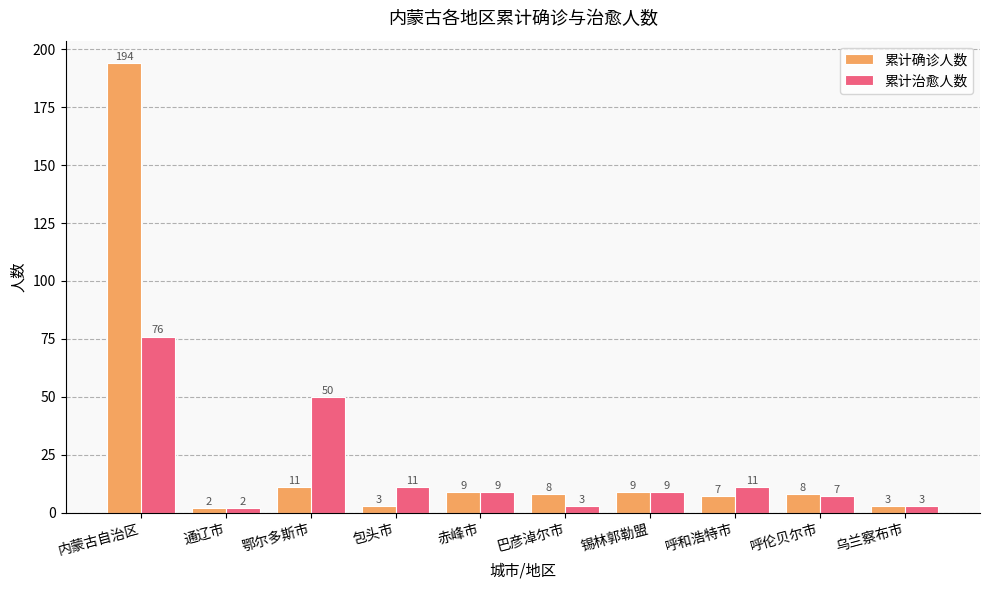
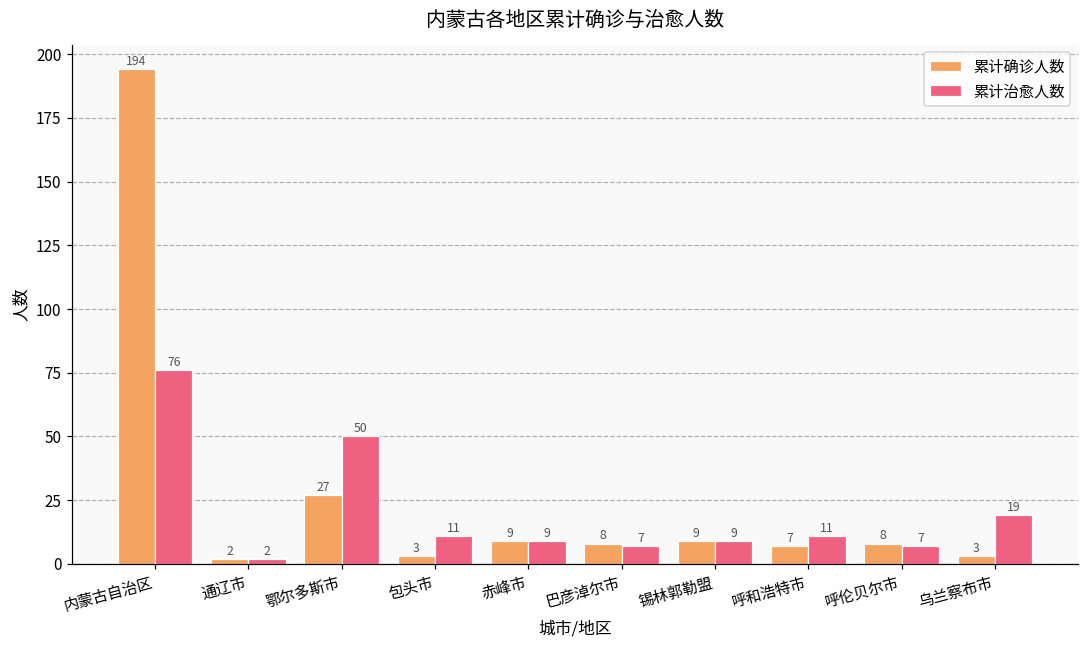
累计确诊人数, 鄂尔多斯市: 11 -> 27
累计治愈人数, 巴彦淖尔市: 3 -> 7
累计治愈人数, 乌兰察布市: 3 -> 19
